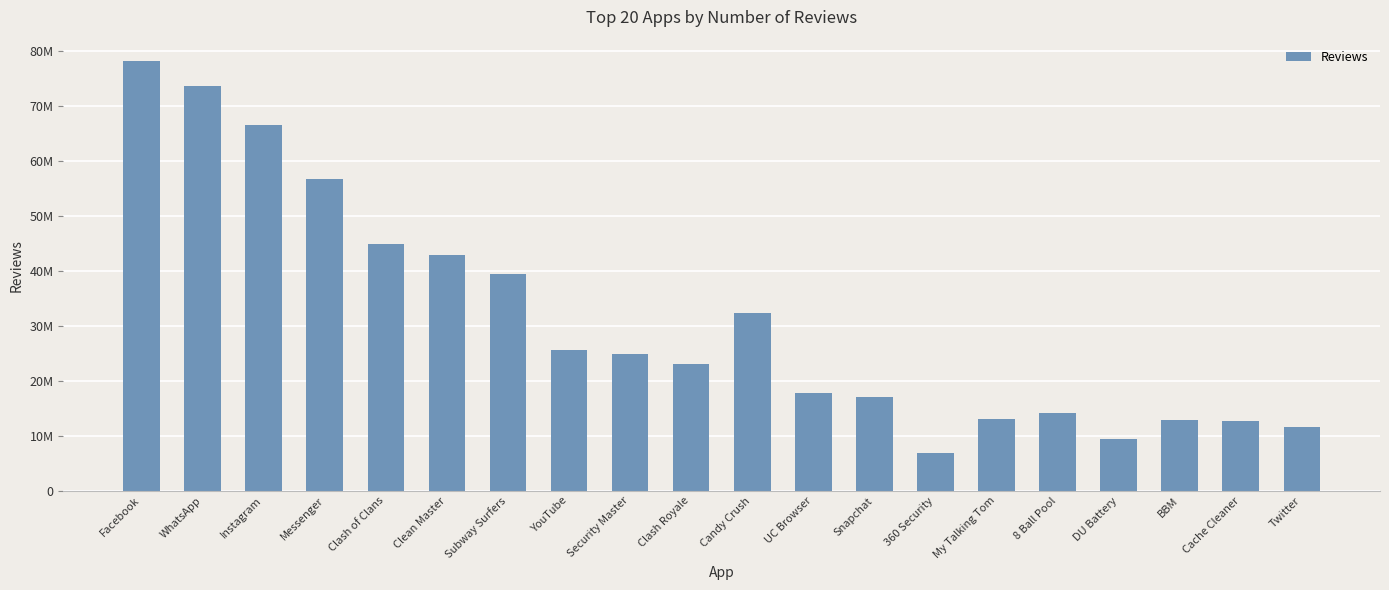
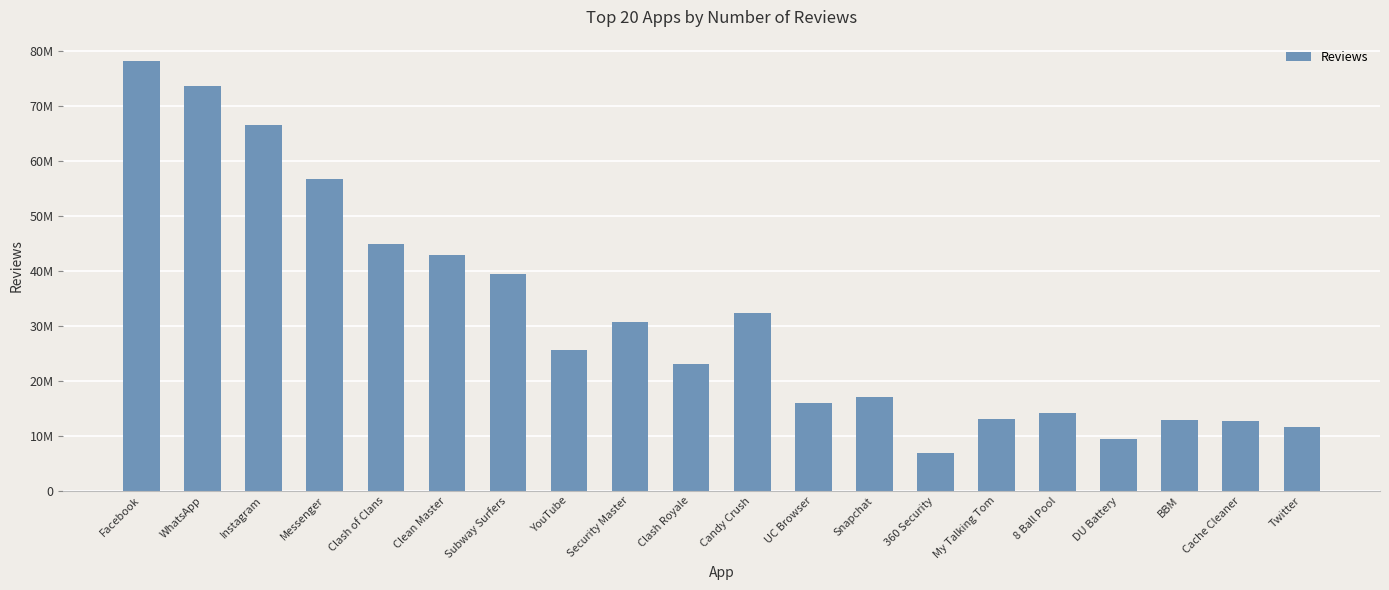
Security Master: 25000000 -> 31000000
UC Browser: 18000000 -> 16000000
